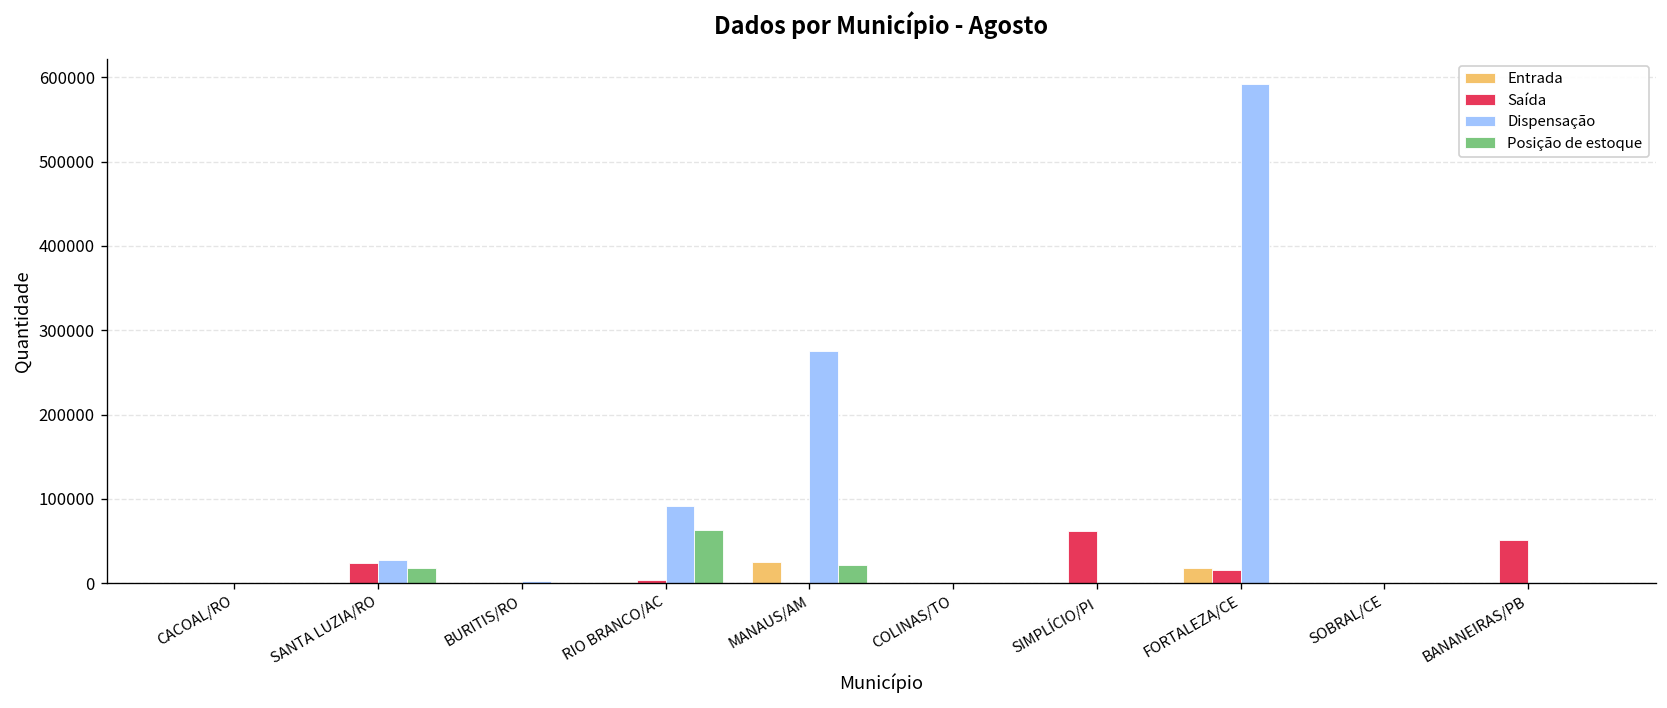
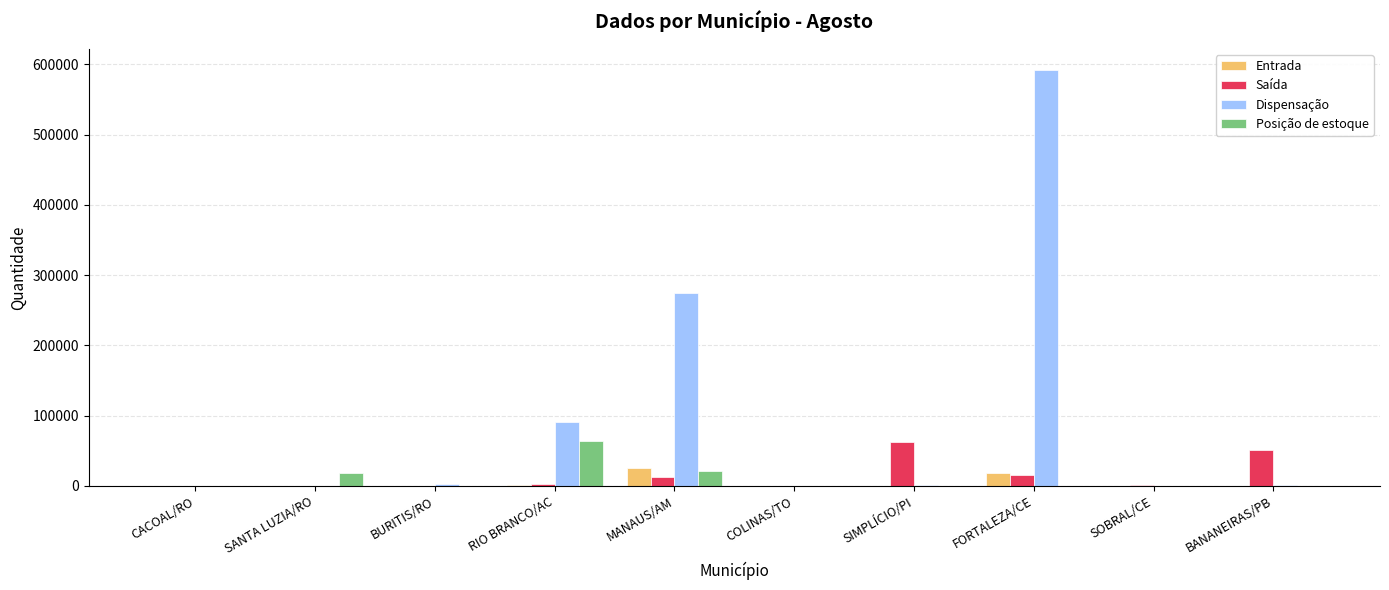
Saída, SANTA LUZIA/RO: 20000 -> 0
Dispensação, SANTA LUZIA/RO: 30000 -> 0
Saída, MANAUS/AM: 0 -> 10000
